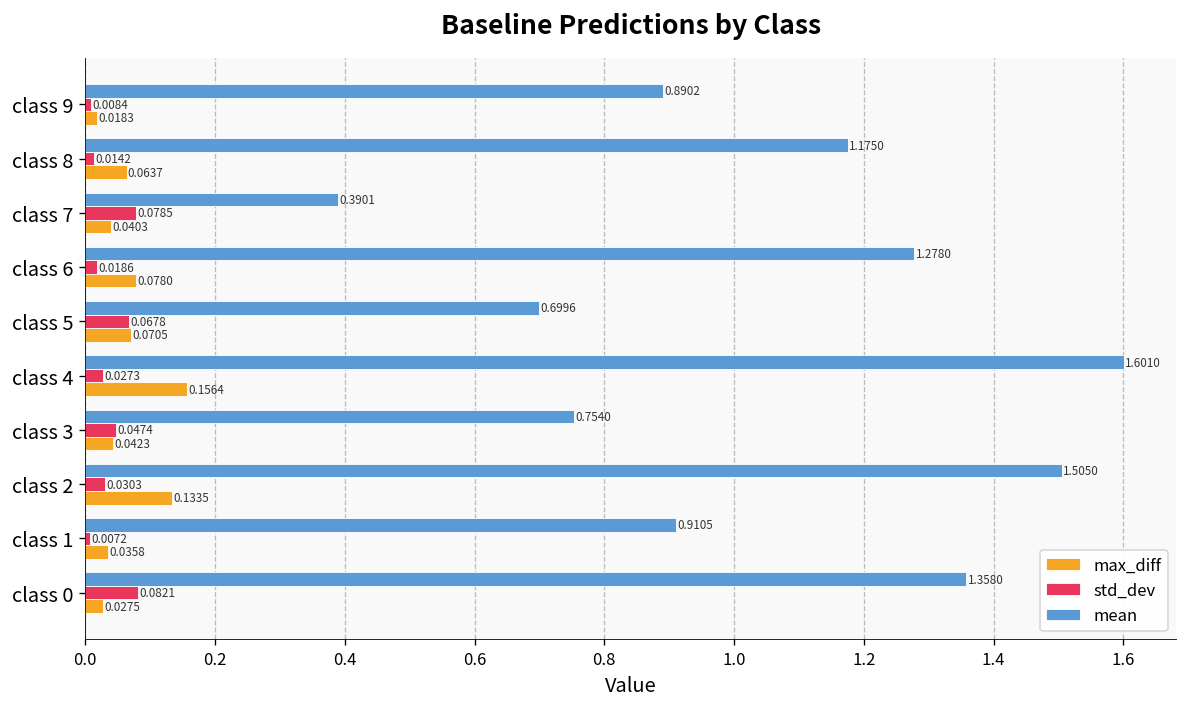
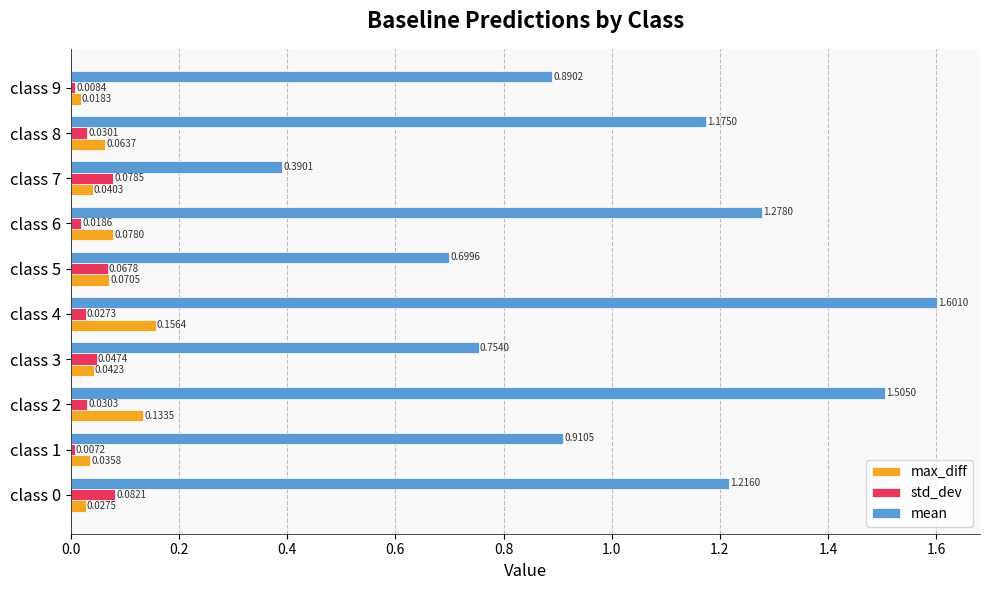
std_dev, class 8: 0.0142 -> 0.0301
mean, class 0: 1.3580 -> 1.2160
